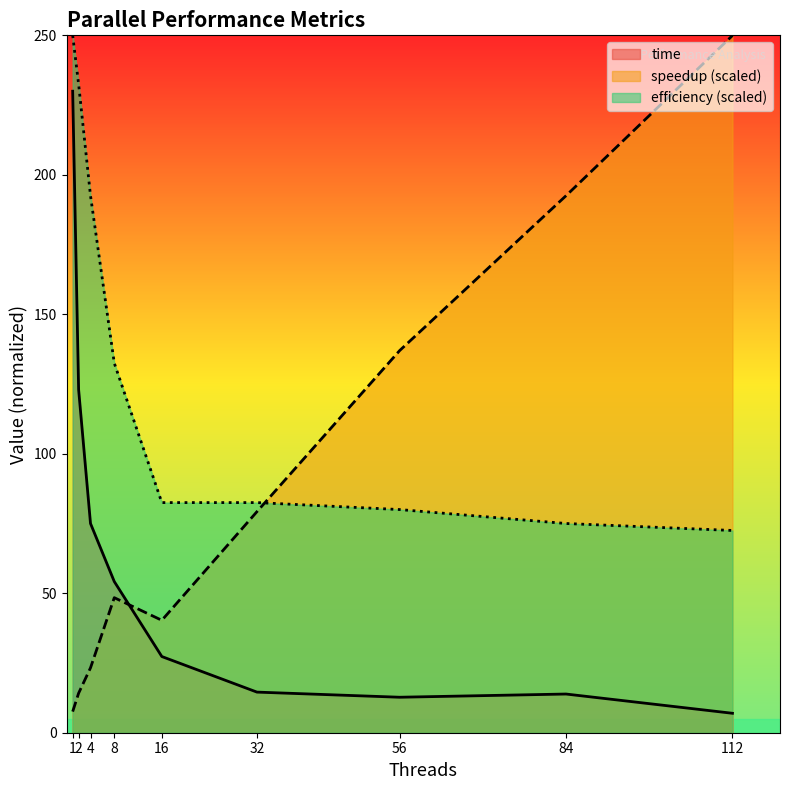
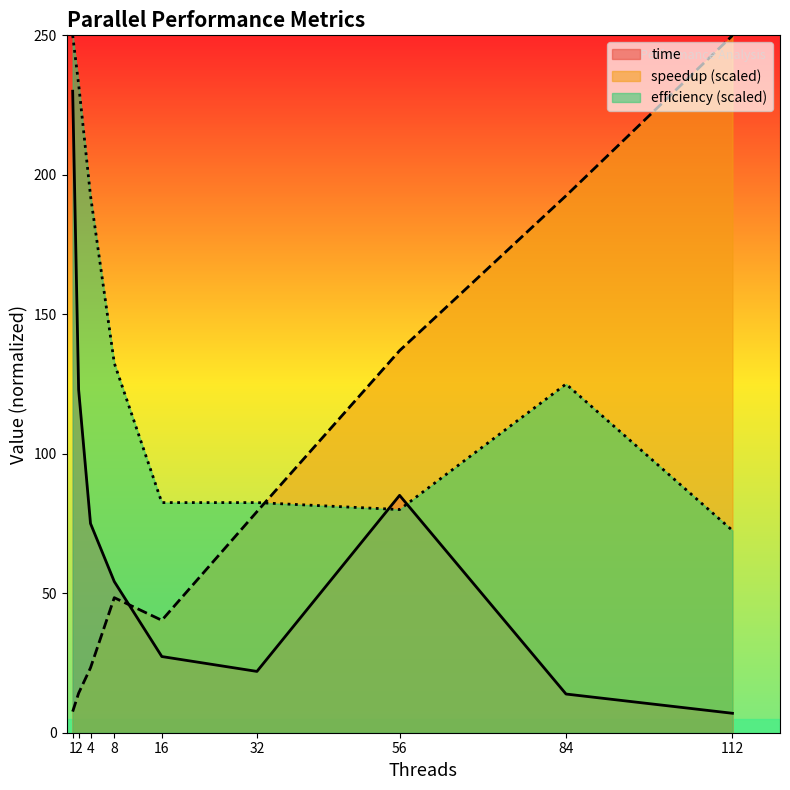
time, 32: 15 -> 22
time, 56: 13 -> 85
efficiency (scaled), 84: 75 -> 125
